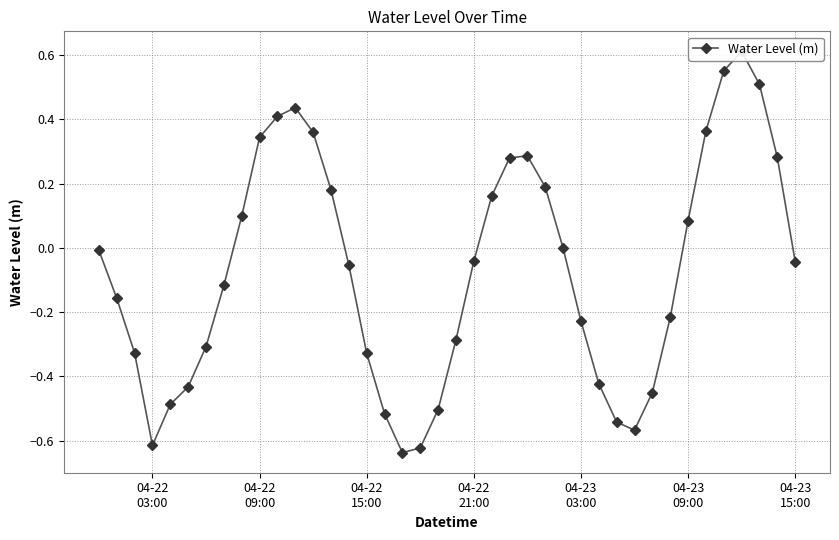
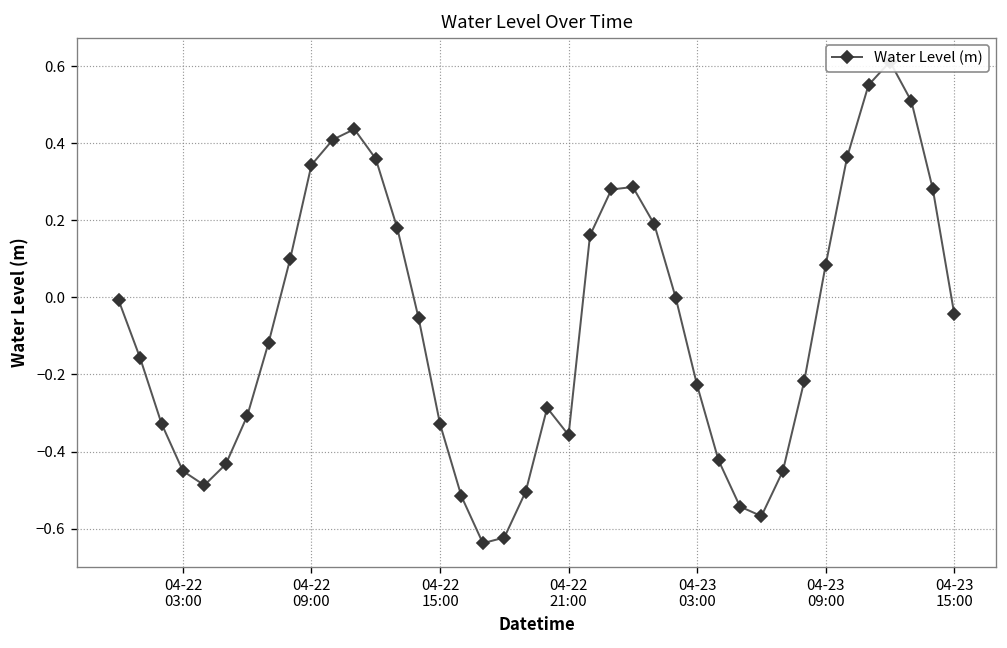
04-22 03:00: -0.61 -> -0.45
04-22 21:00: -0.04 -> -0.36
